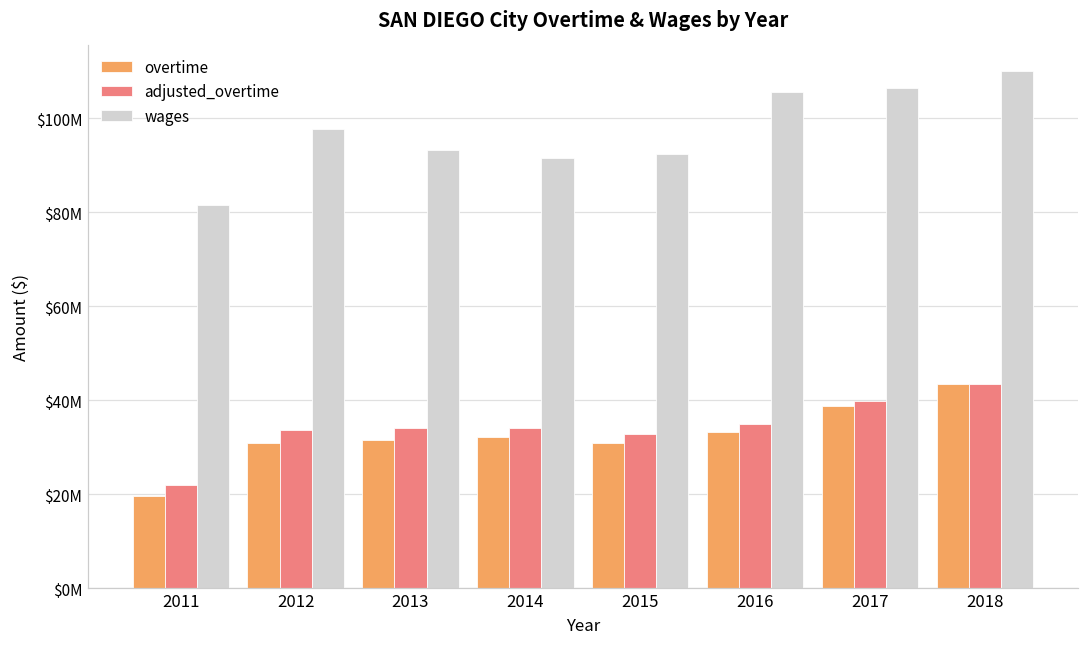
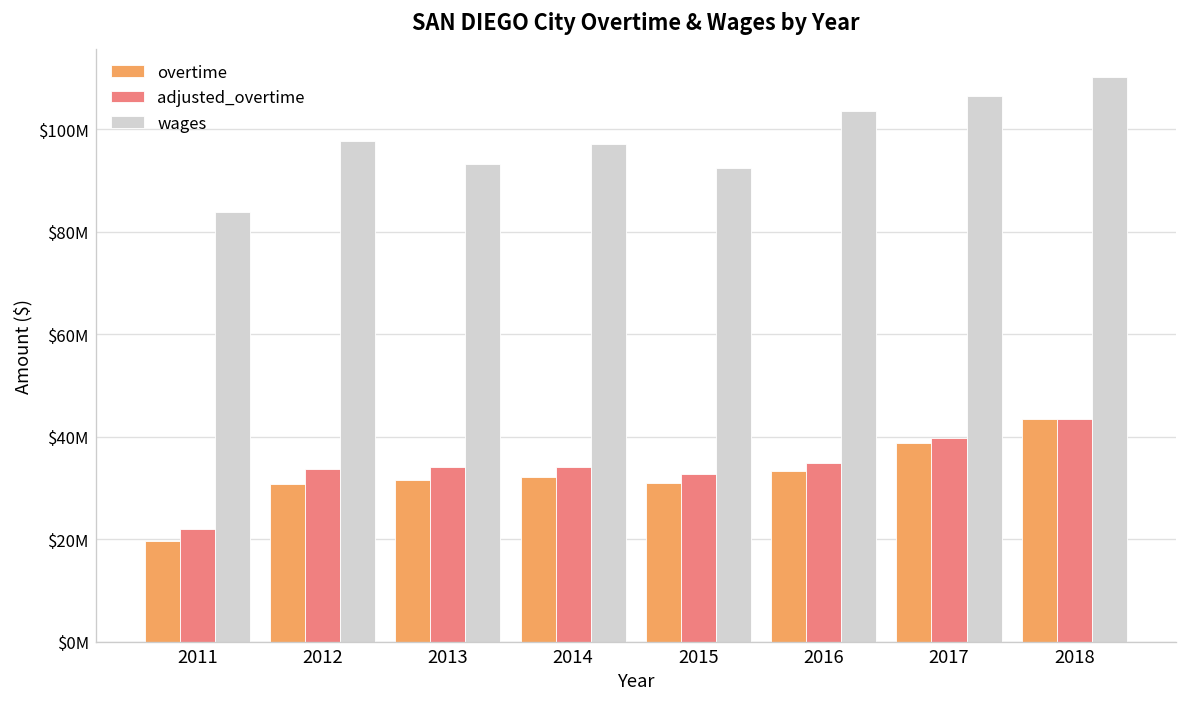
wages, 2011: $82000000 -> $84000000
wages, 2014: $92000000 -> $97000000
wages, 2016: $106000000 -> $104000000
